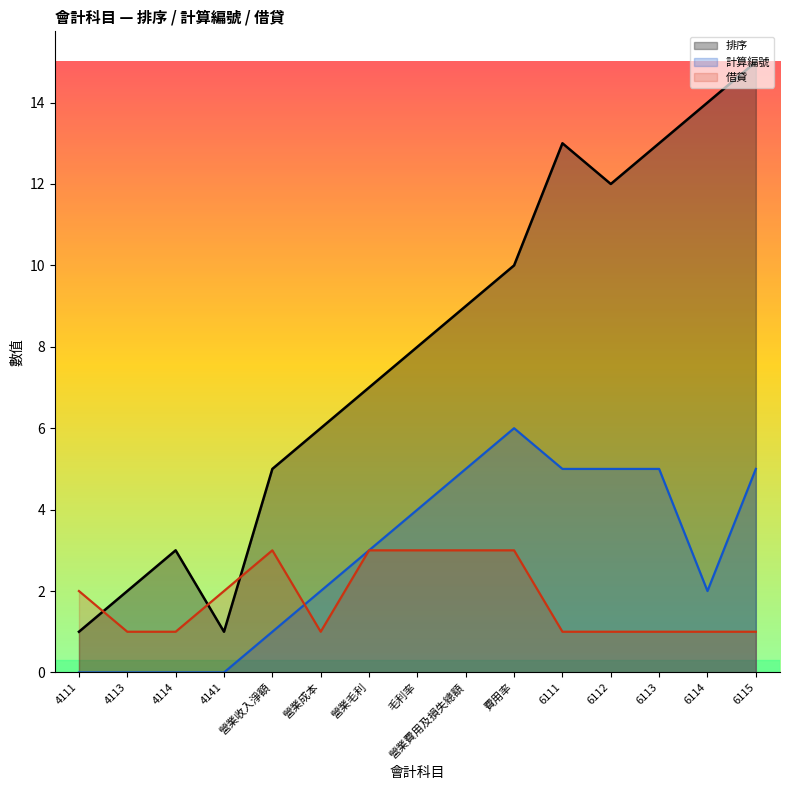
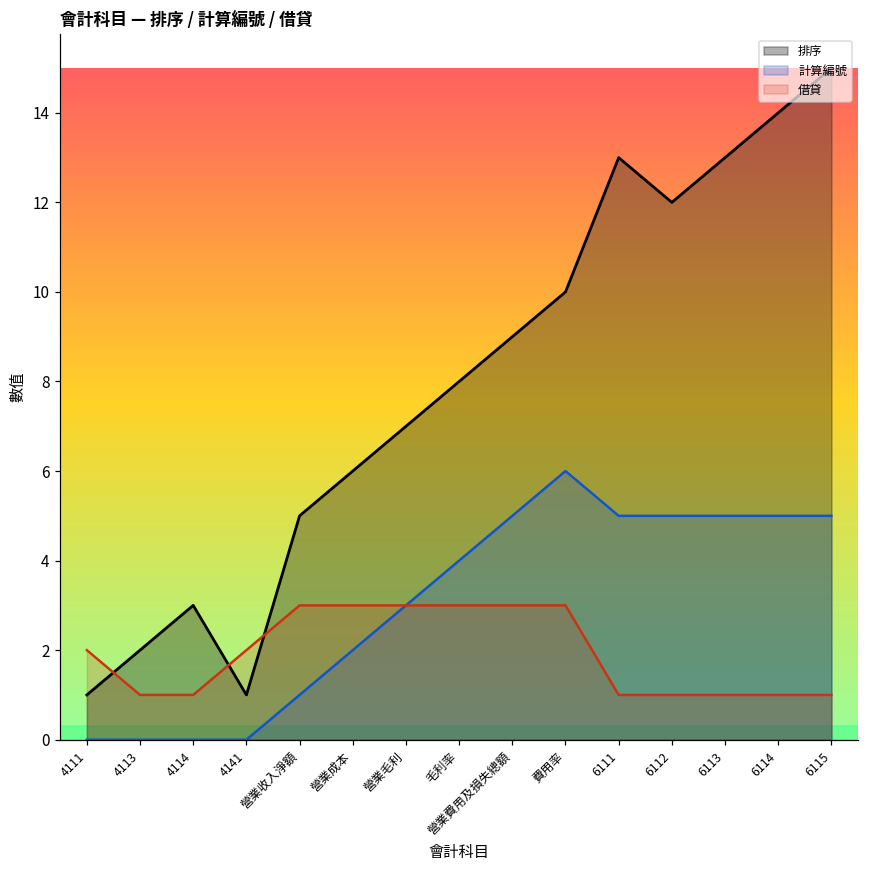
借貸, 營業成本: 1 -> 3
計算編號, 6114: 2 -> 5
